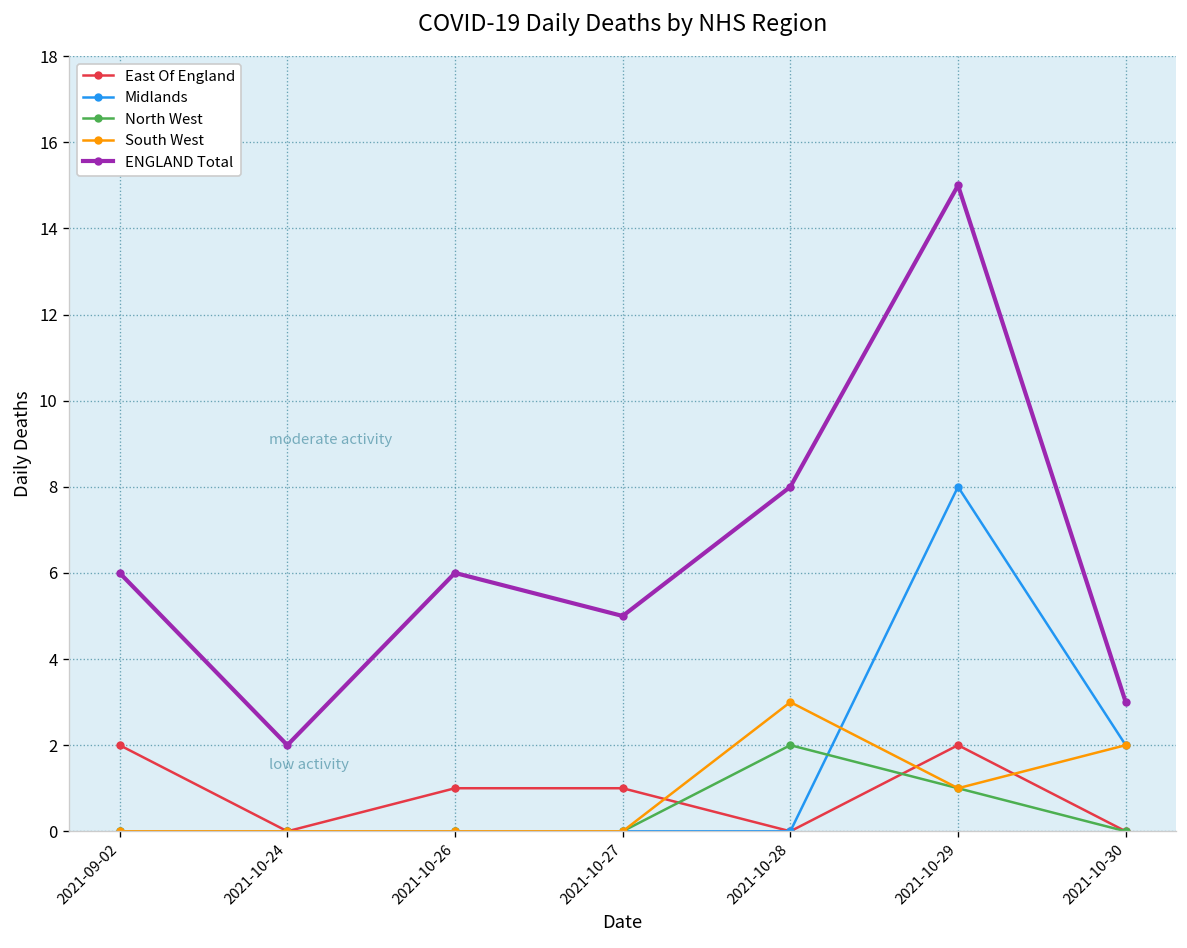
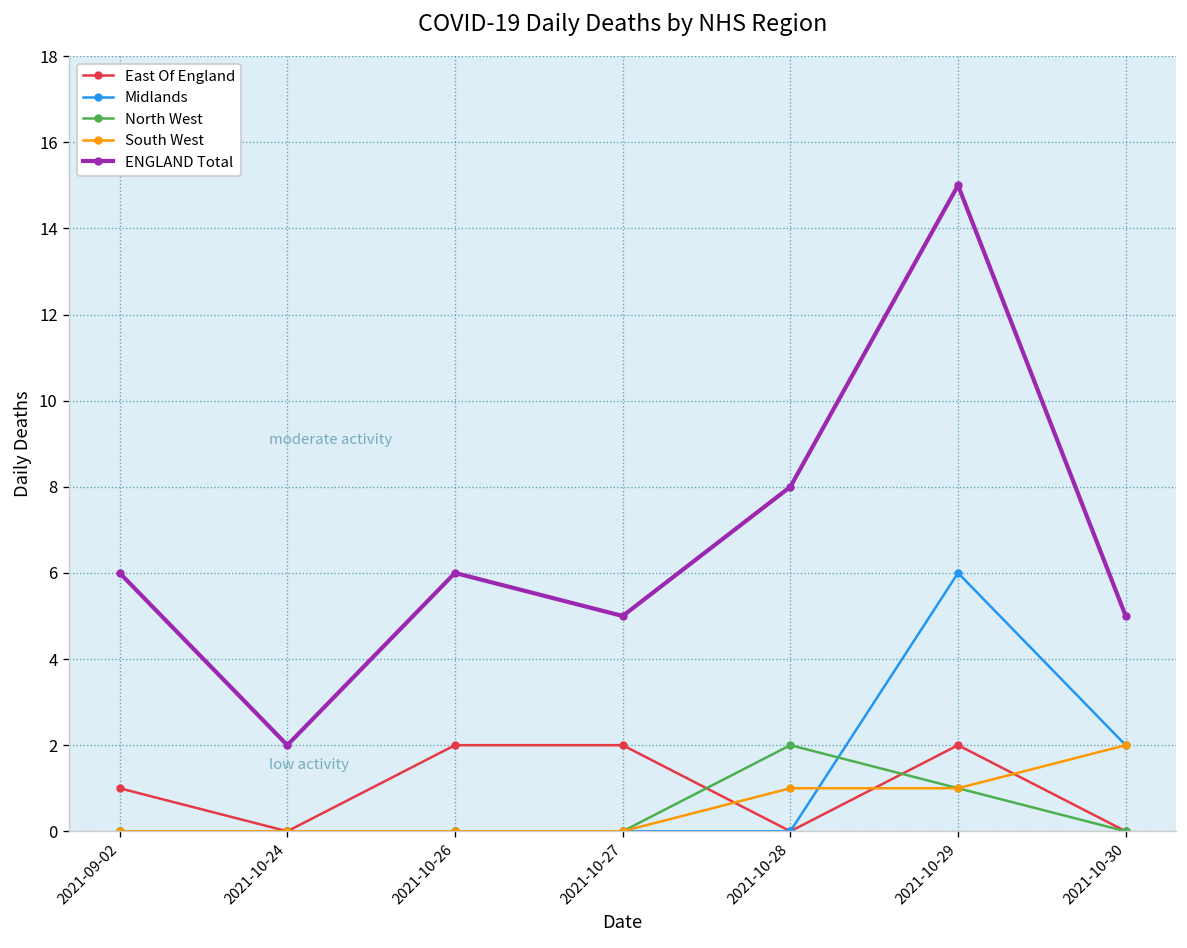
East Of England, 2021-09-02: 2 -> 1
East Of England, 2021-10-26: 1 -> 2
East Of England, 2021-10-27: 1 -> 2
South West, 2021-10-28: 3 -> 1
Midlands, 2021-10-29: 8 -> 6
ENGLAND Total, 2021-10-30: 3 -> 5
